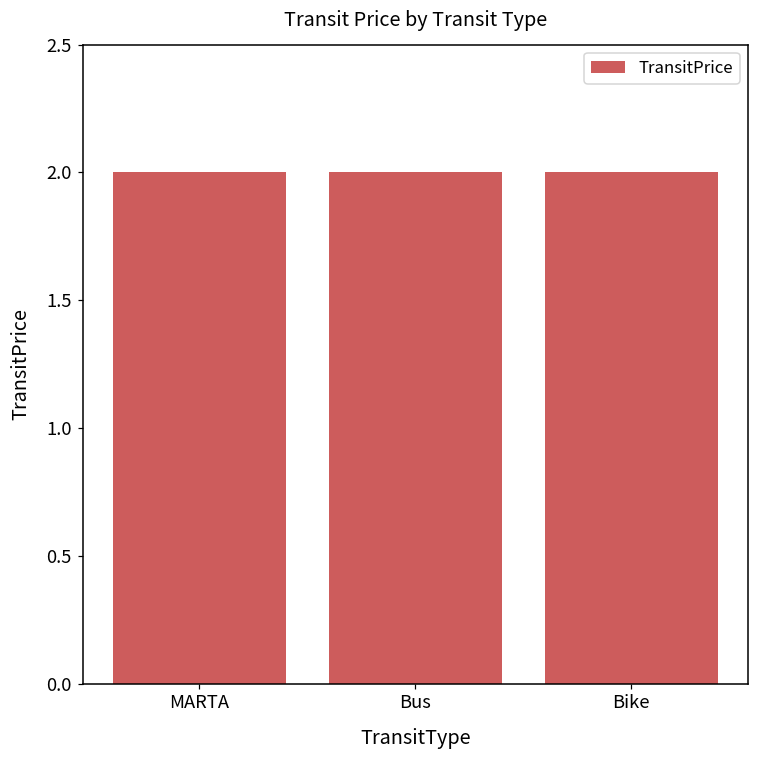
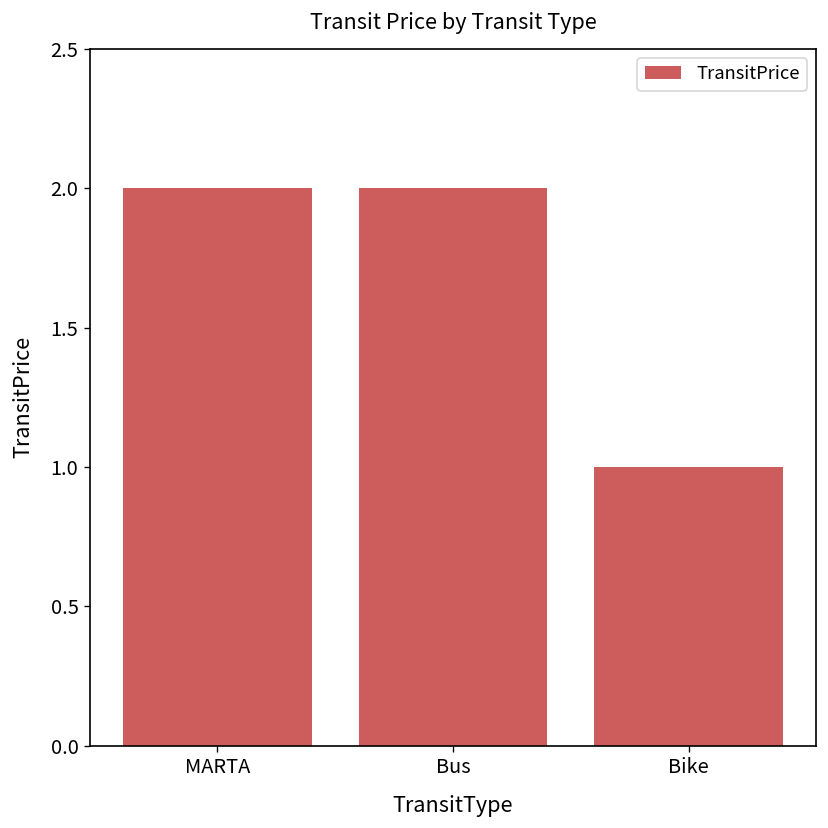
Bike: 2 -> 1
